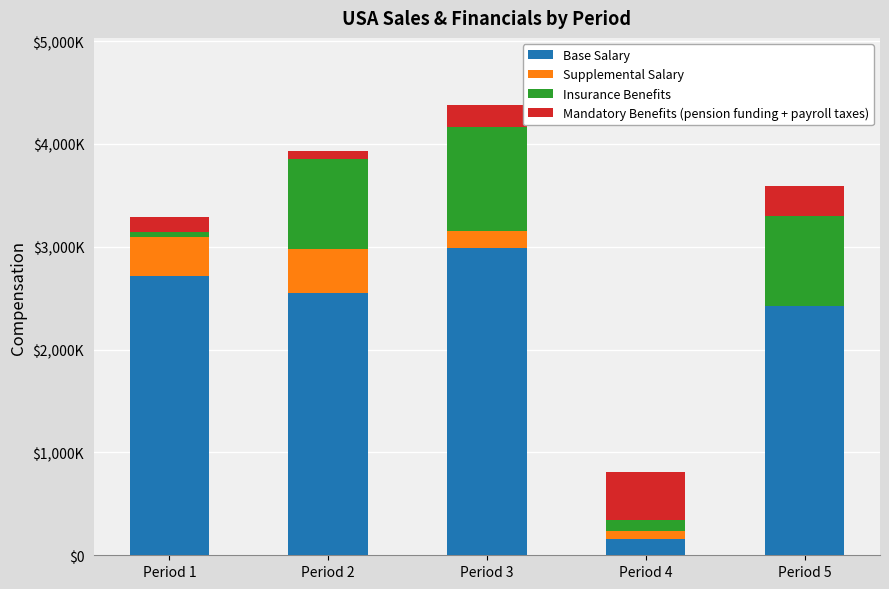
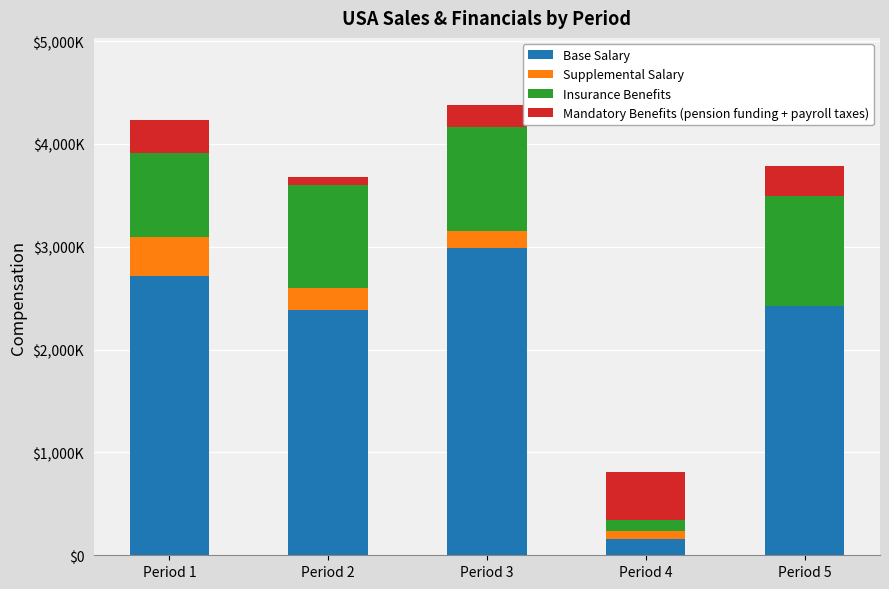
Insurance Benefits, Period 1: $50,000 -> $820,000
Mandatory Benefits (pension funding + payroll taxes), Period 1: $140,000 -> $320,000
Base Salary, Period 2: $2,550,000 -> $2,380,000
Supplemental Salary, Period 2: $420,000 -> $220,000
Insurance Benefits, Period 2: $880,000 -> $1,000,000
Insurance Benefits, Period 5: $880,000 -> $1,080,000
